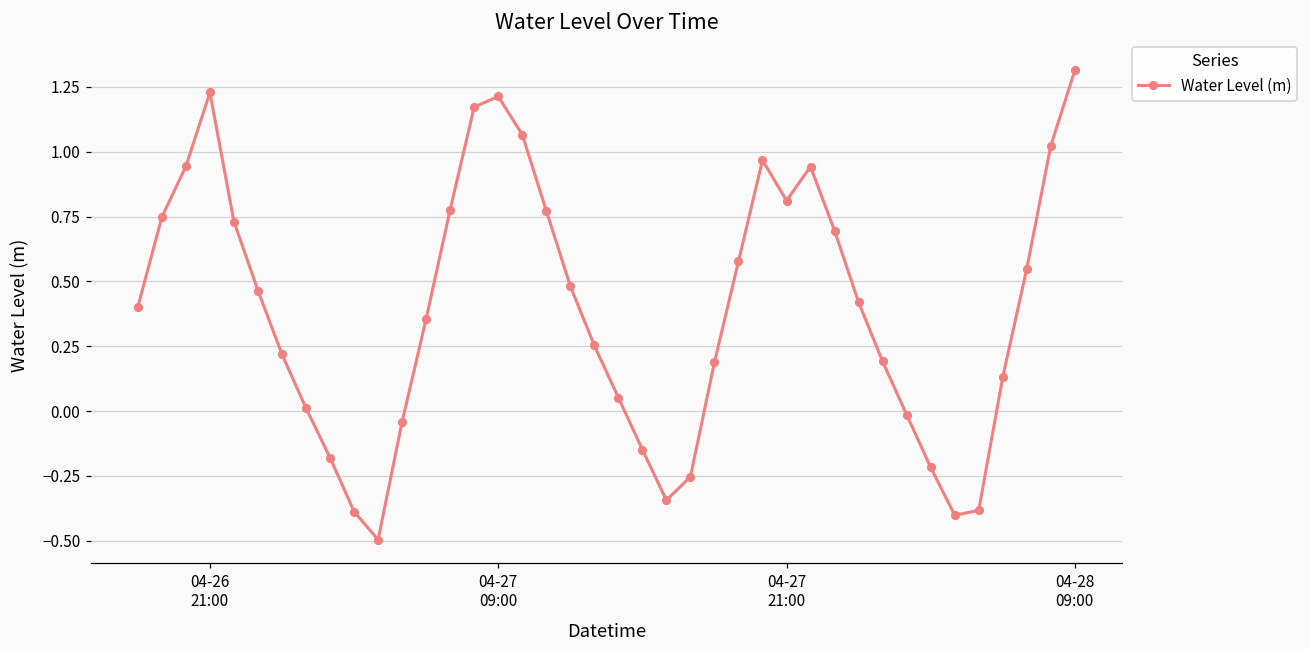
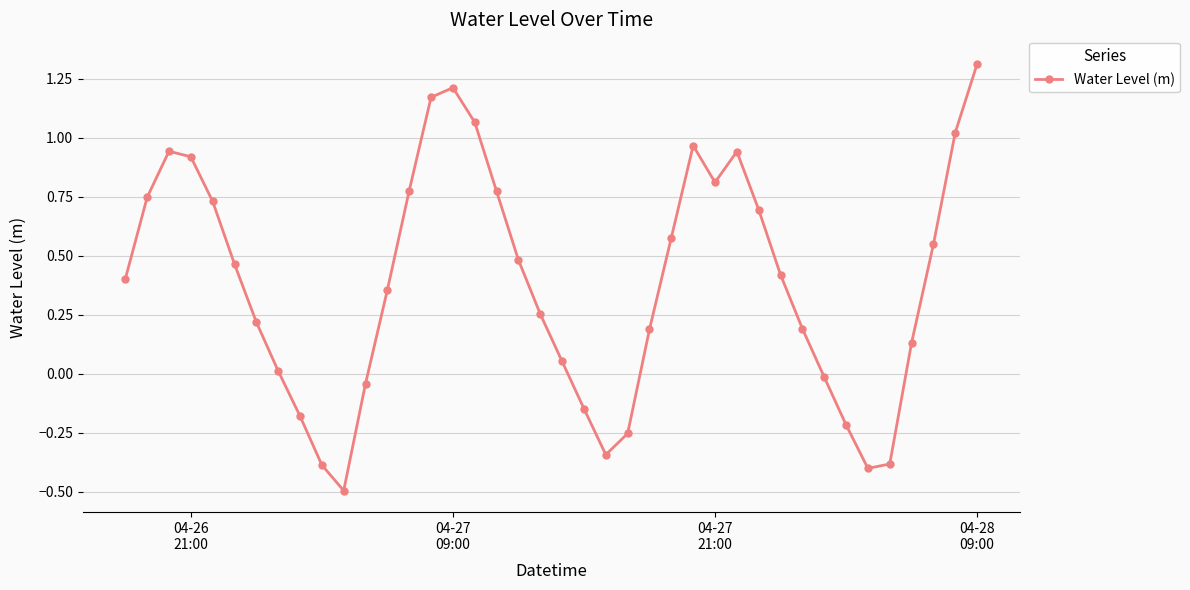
04-26 21:00: 1.23 -> 0.92
